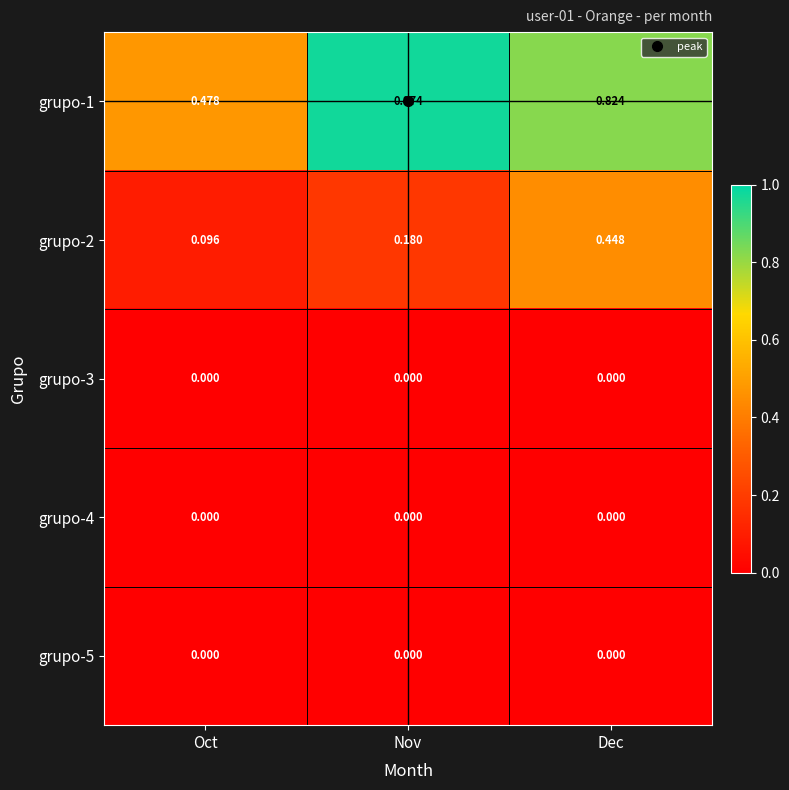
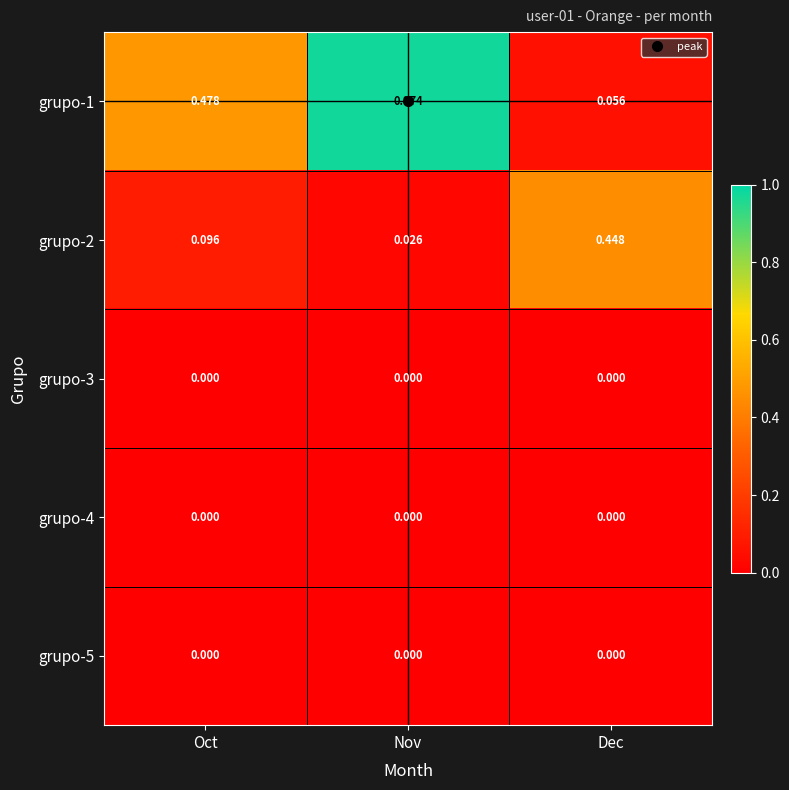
grupo-1, Dec: 0.824 -> 0.056
grupo-2, Nov: 0.180 -> 0.026
